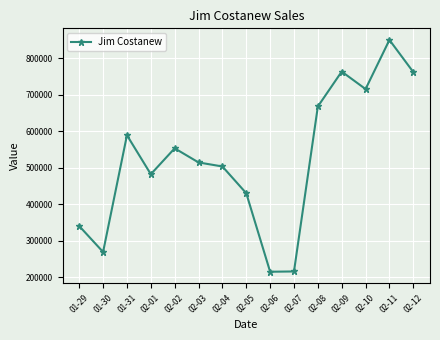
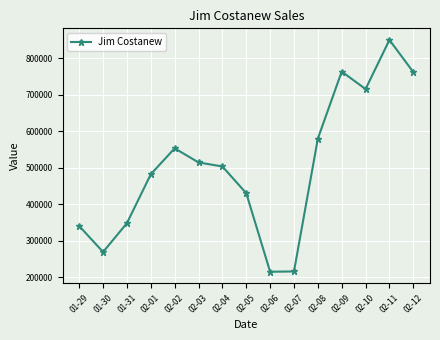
01-31: 590000 -> 350000
02-08: 670000 -> 580000
